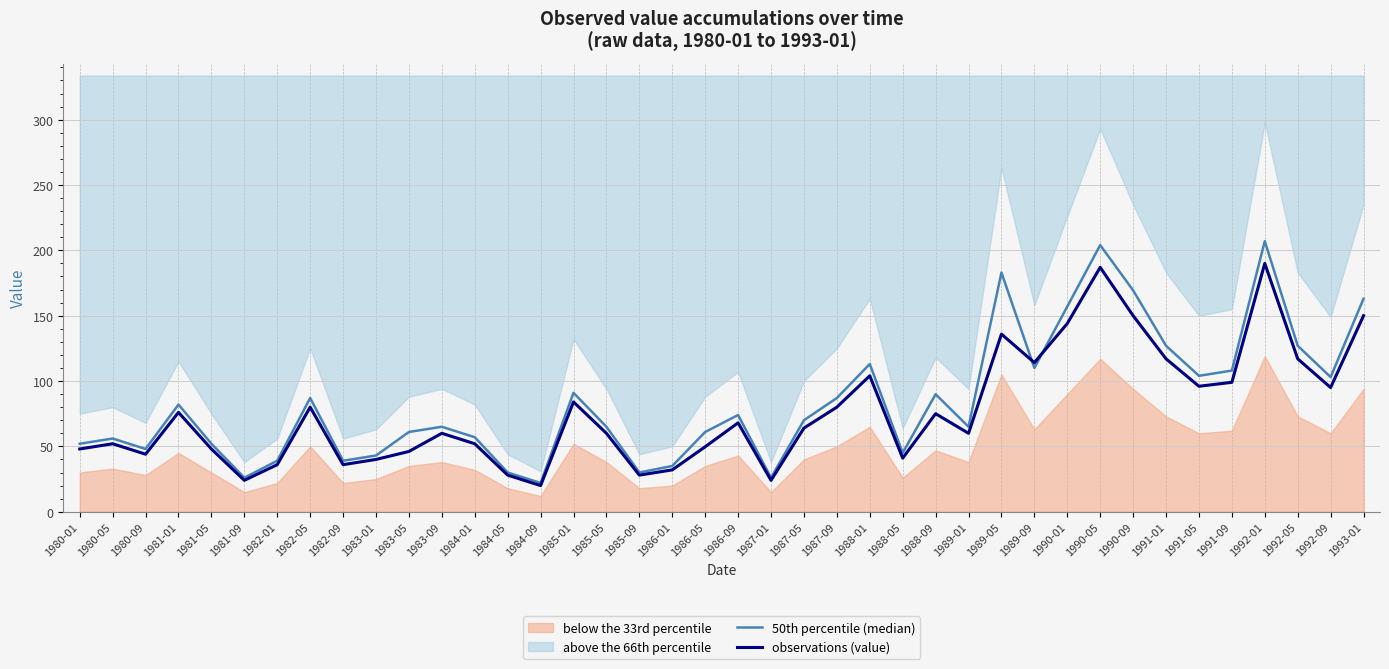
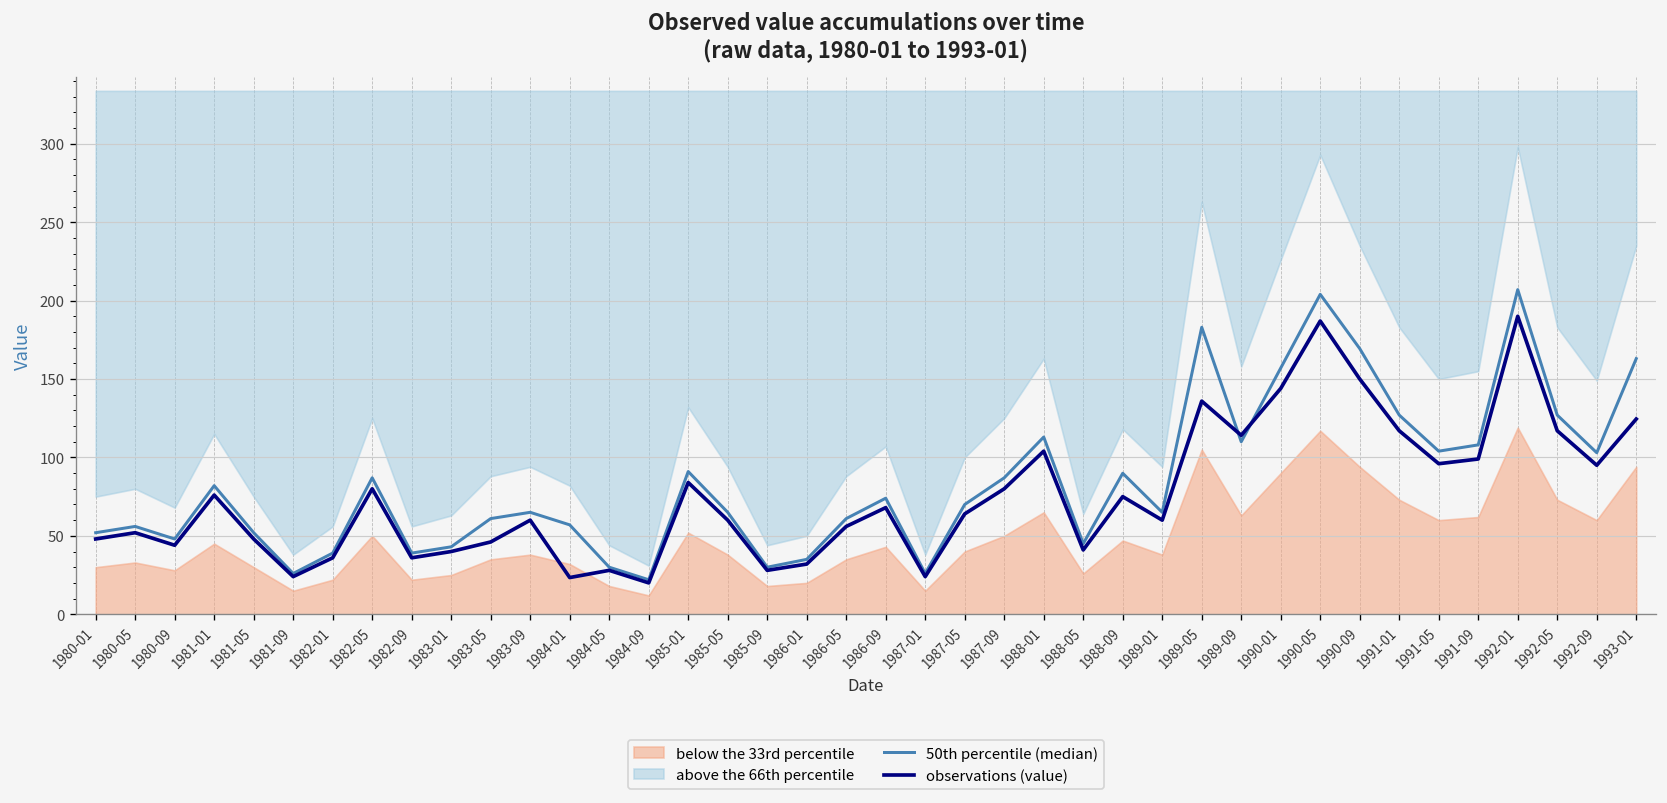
observations (value), 1984-01: 52 -> 23
observations (value), 1986-05: 50 -> 56
observations (value), 1993-01: 150 -> 125
